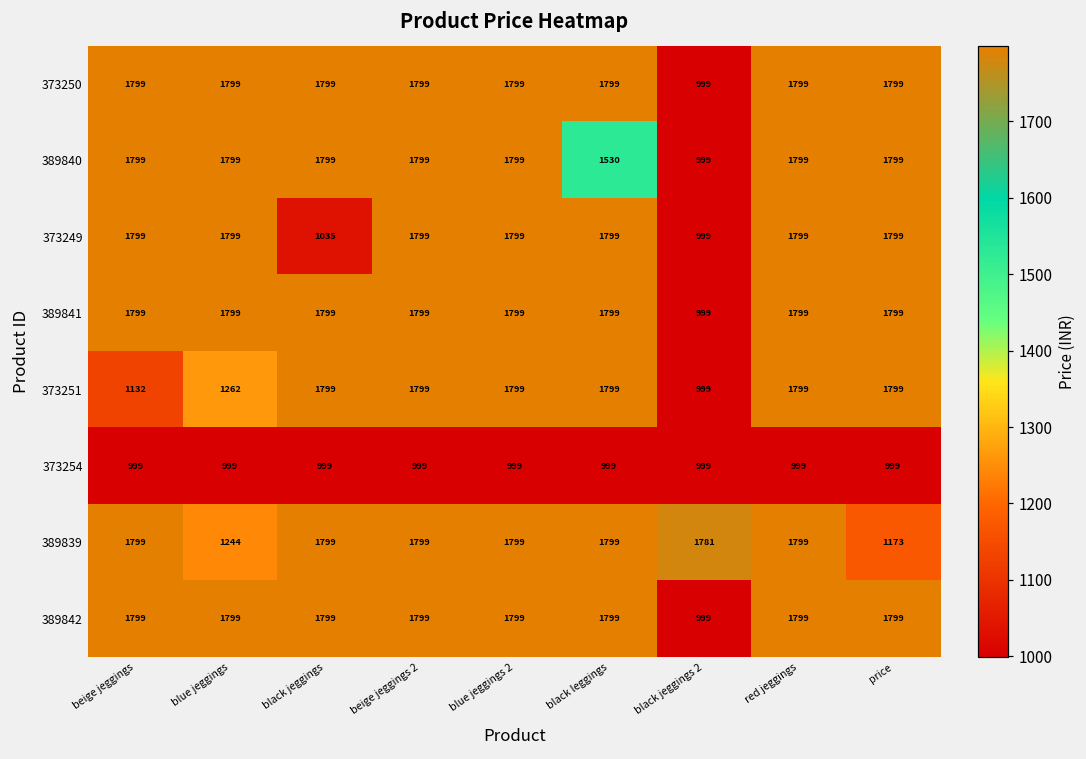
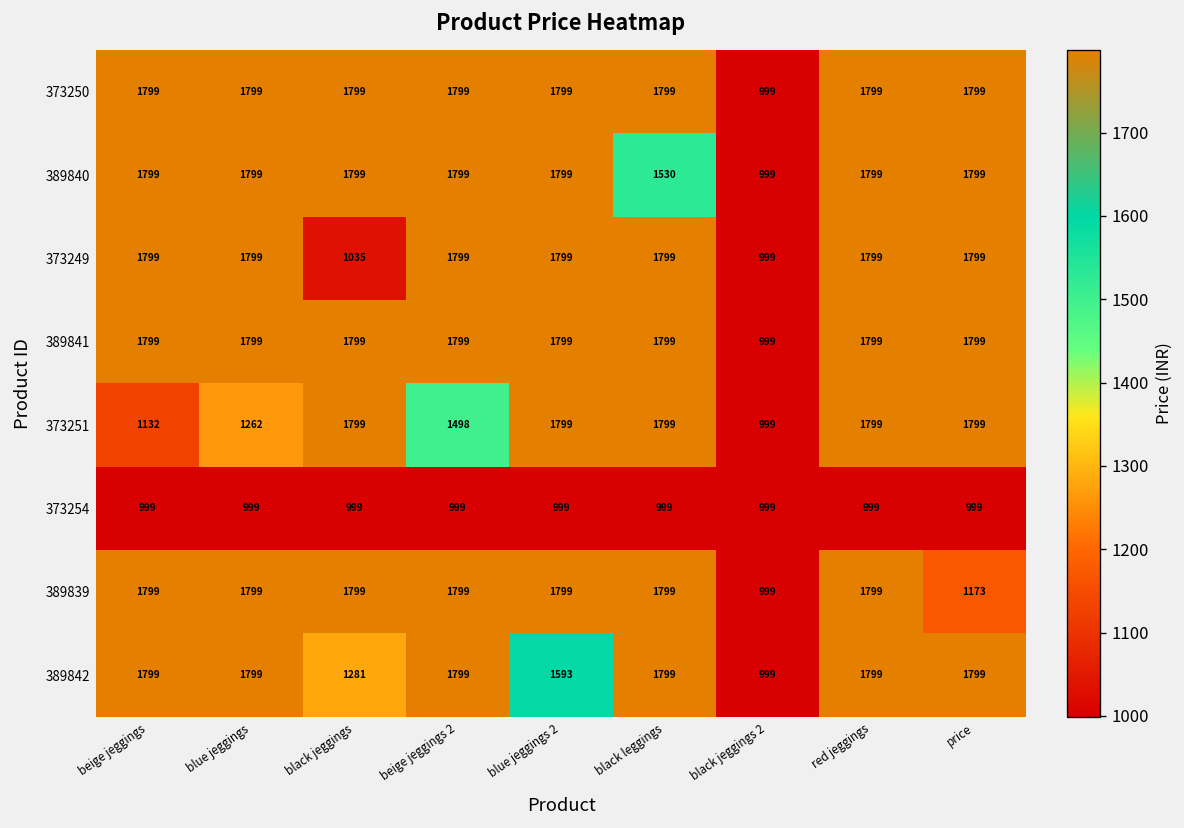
373251, beige jeggings 2: 1799 -> 1498
389839, blue jeggings: 1244 -> 1799
389839, black jeggings 2: 1781 -> 999
389842, black jeggings: 1799 -> 1281
389842, blue jeggings 2: 1799 -> 1593
